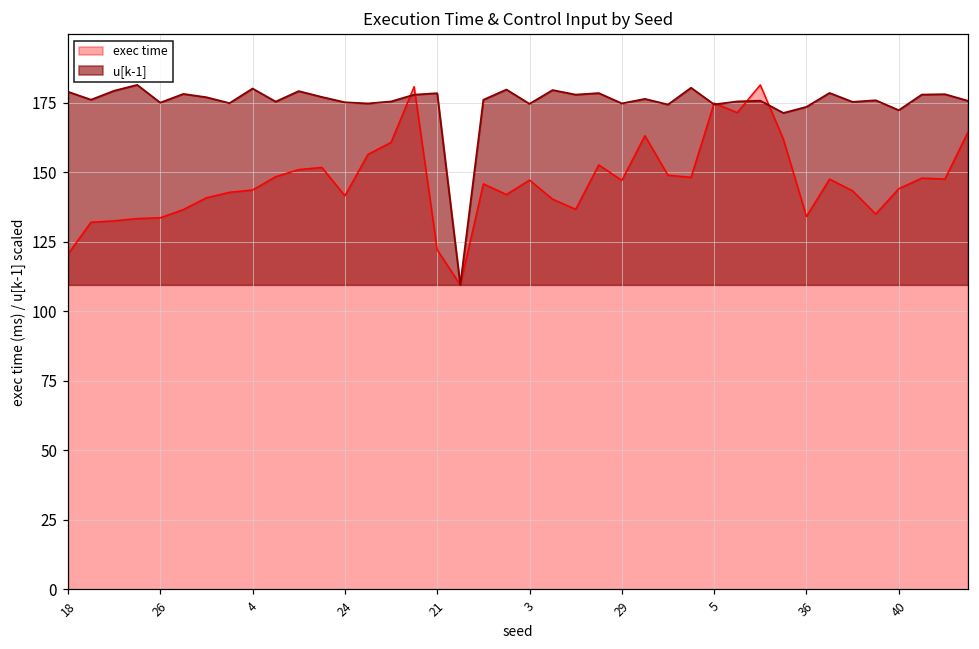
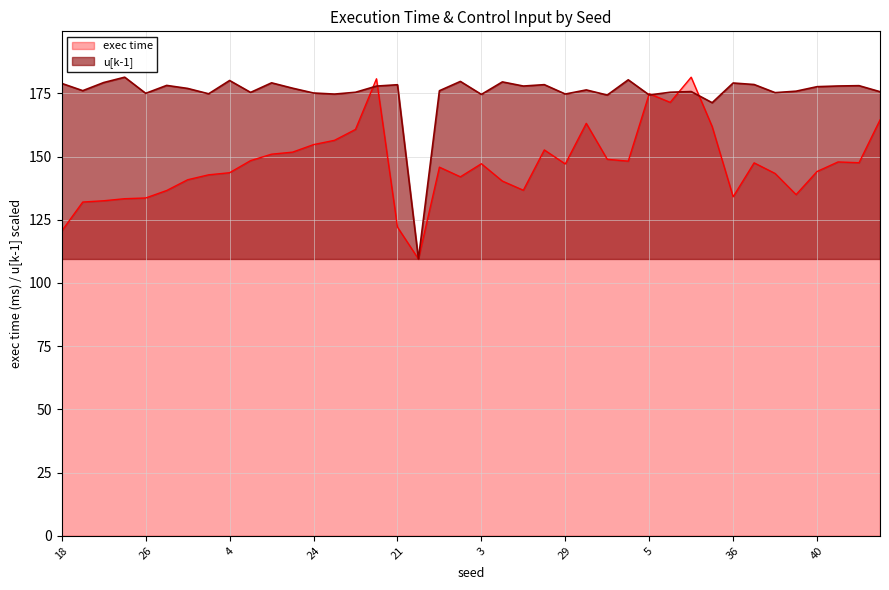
exec time, 24: 142 -> 155
u[k-1], 36: 173 -> 179
u[k-1], 40: 172 -> 178
